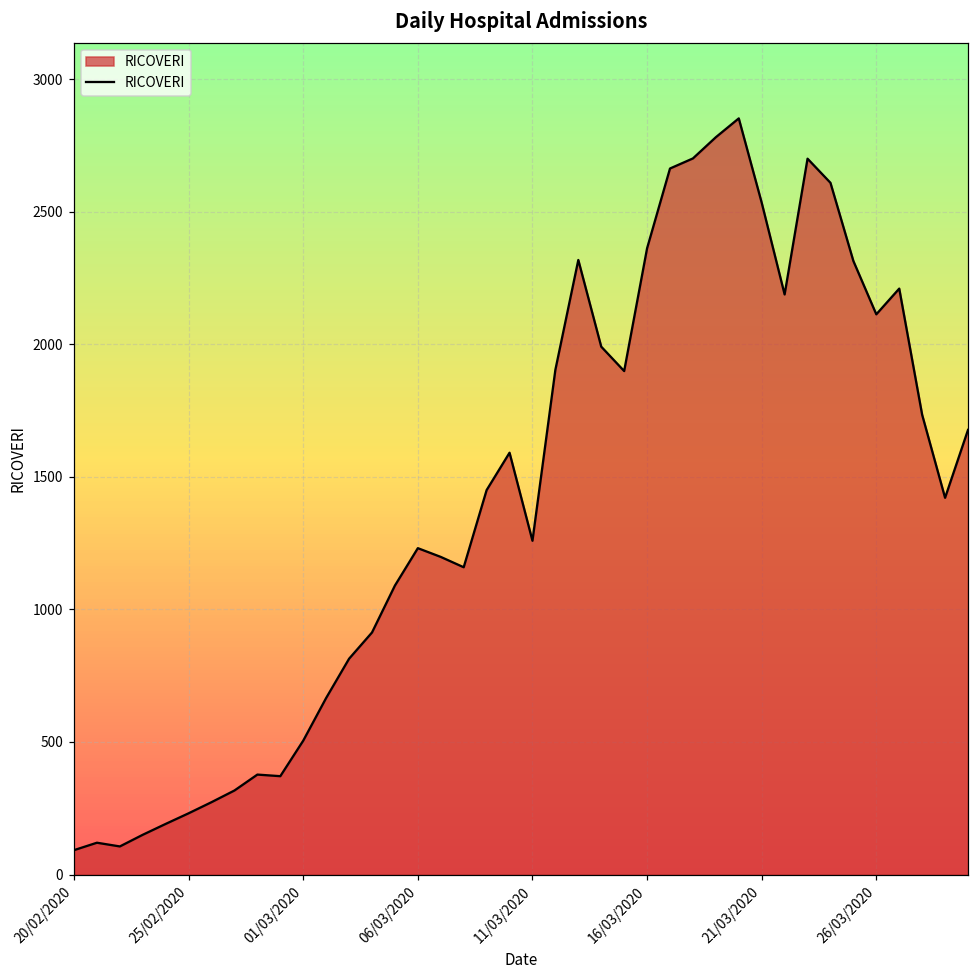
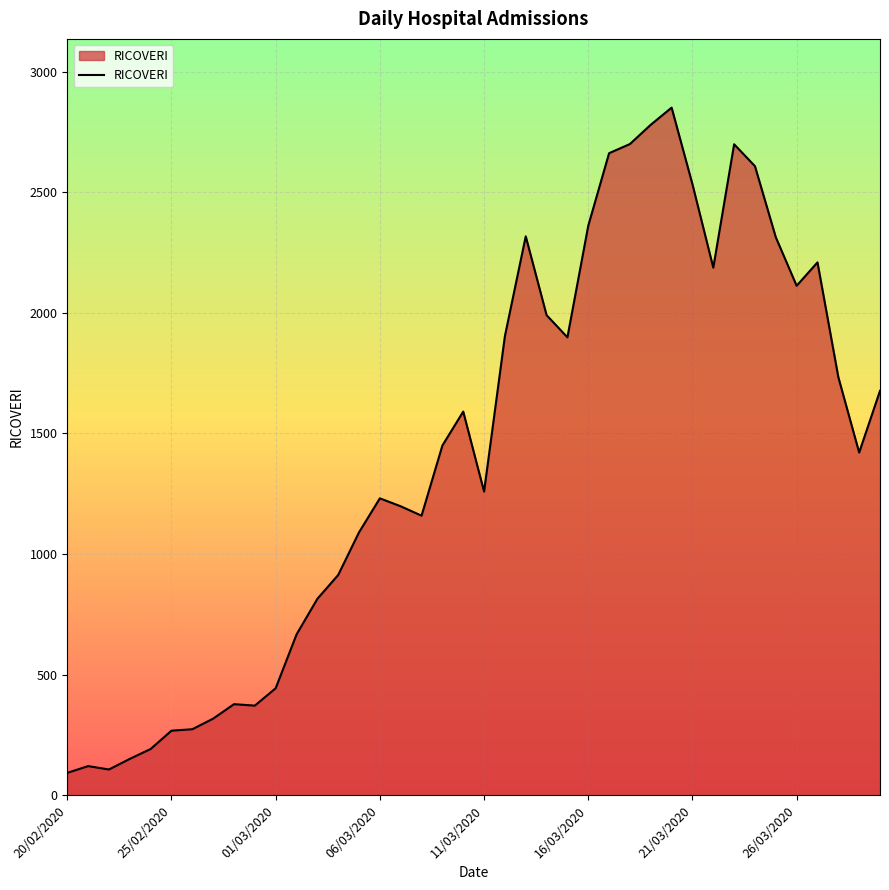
25/02/2020: 230 -> 270
01/03/2020: 510 -> 440
